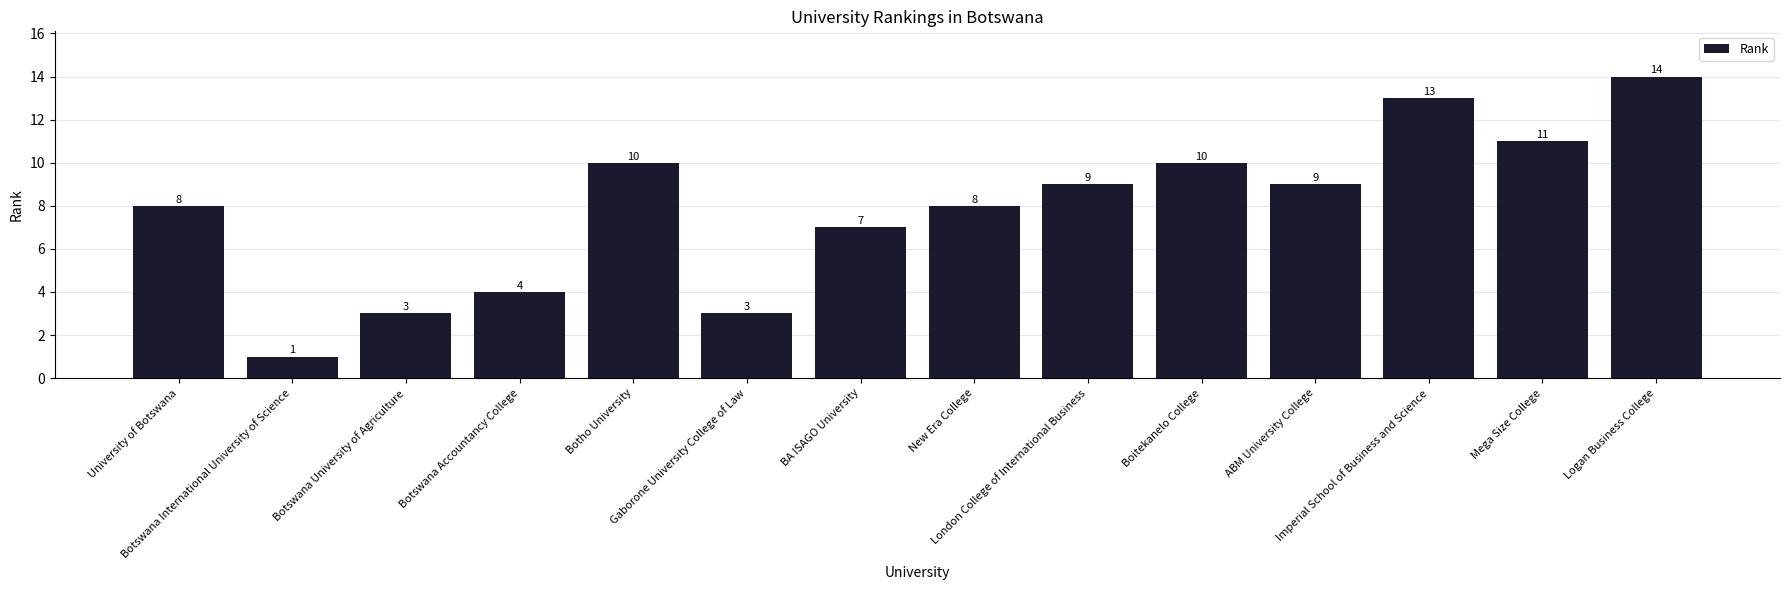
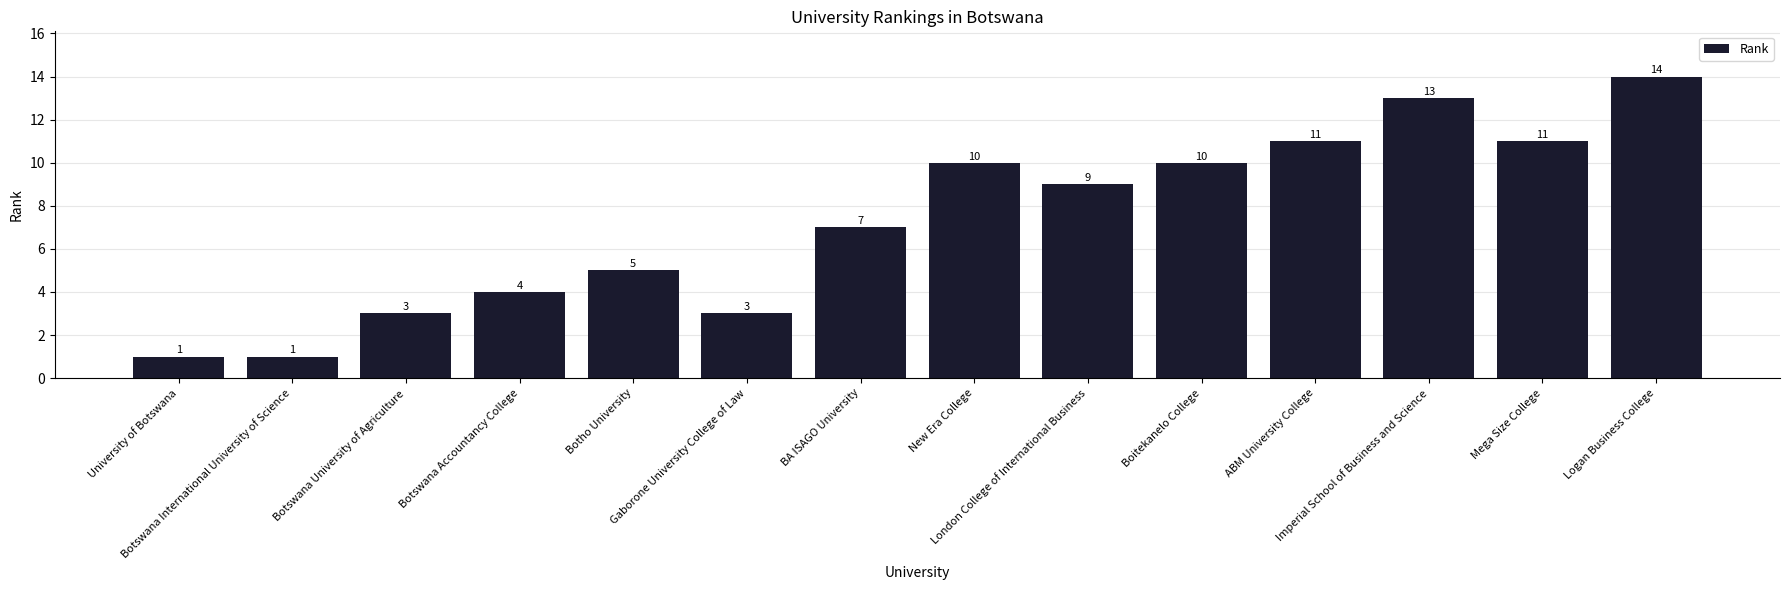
University of Botswana: 8 -> 1
Botho University: 10 -> 5
New Era College: 8 -> 10
ABM University College: 9 -> 11
